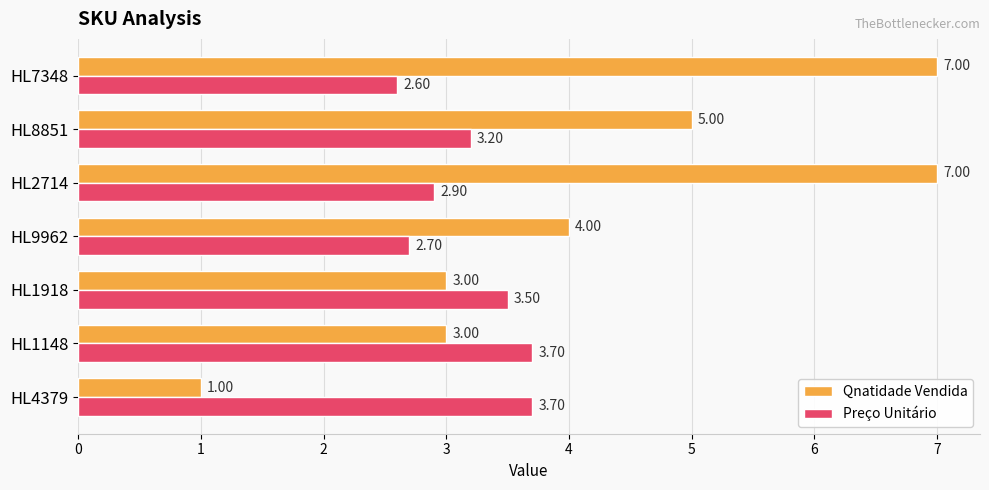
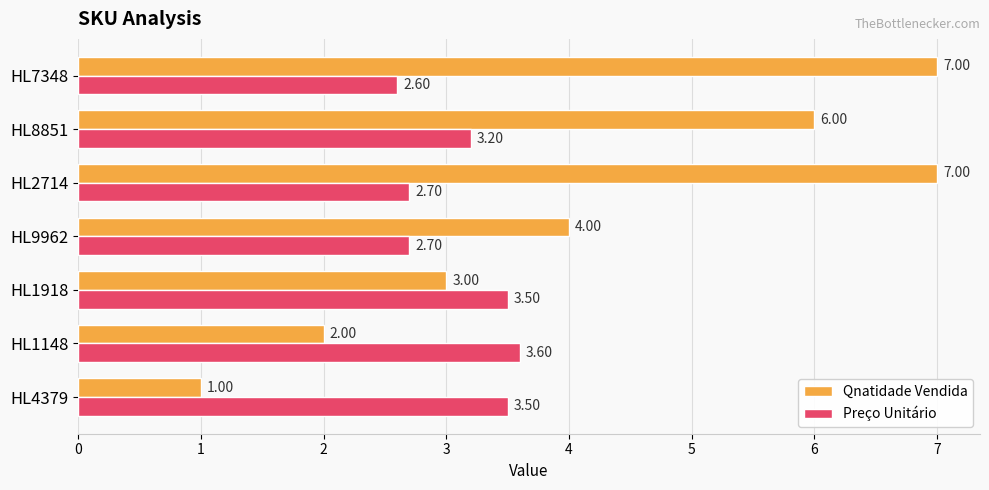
Qnatidade Vendida, HL8851: 5.00 -> 6.00
Preço Unitário, HL2714: 2.90 -> 2.70
Qnatidade Vendida, HL1148: 3.00 -> 2.00
Preço Unitário, HL1148: 3.70 -> 3.60
Preço Unitário, HL4379: 3.70 -> 3.50
